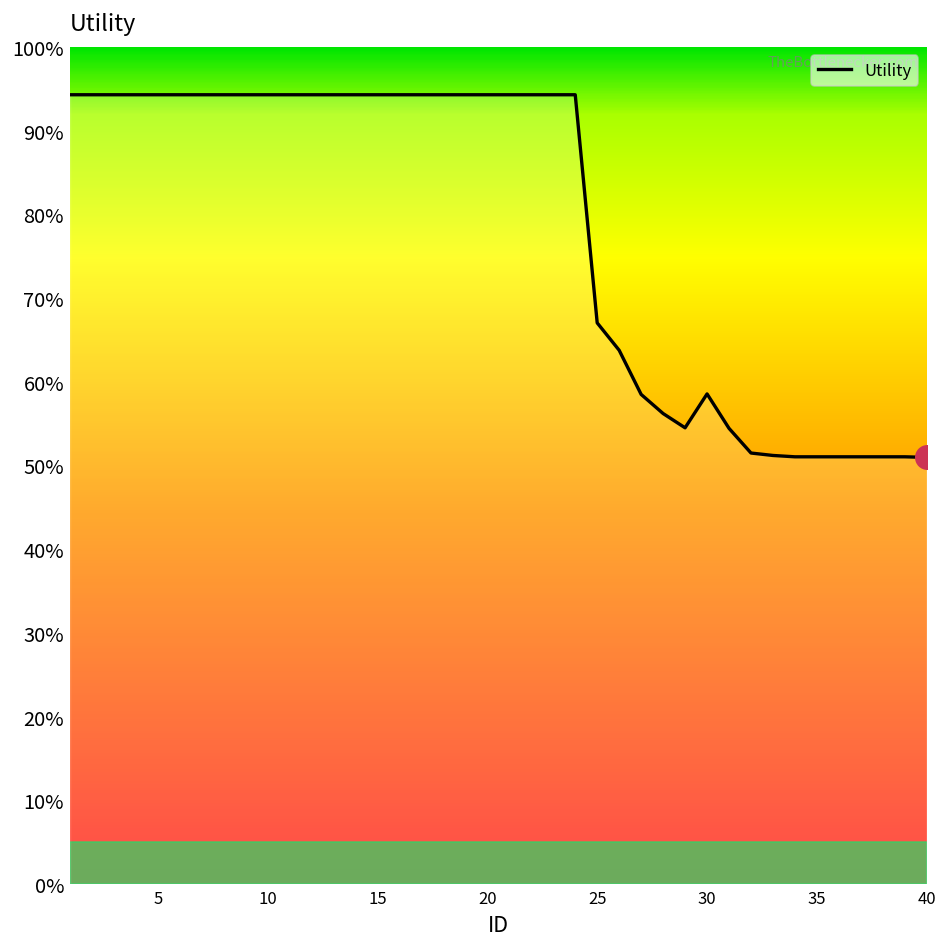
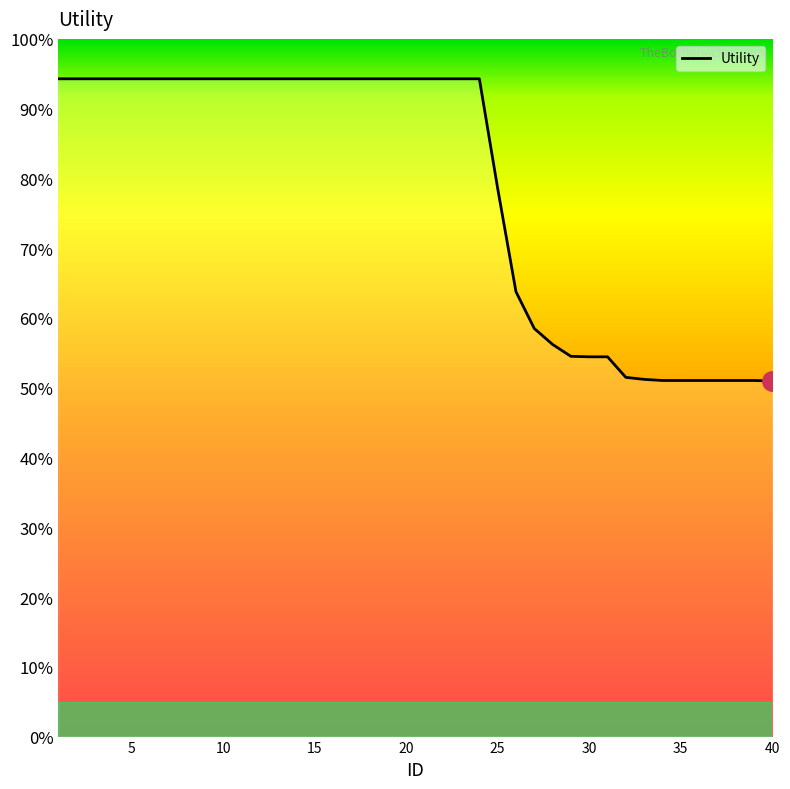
Utility, 25: 67% -> 79%
Utility, 30: 59% -> 54%
